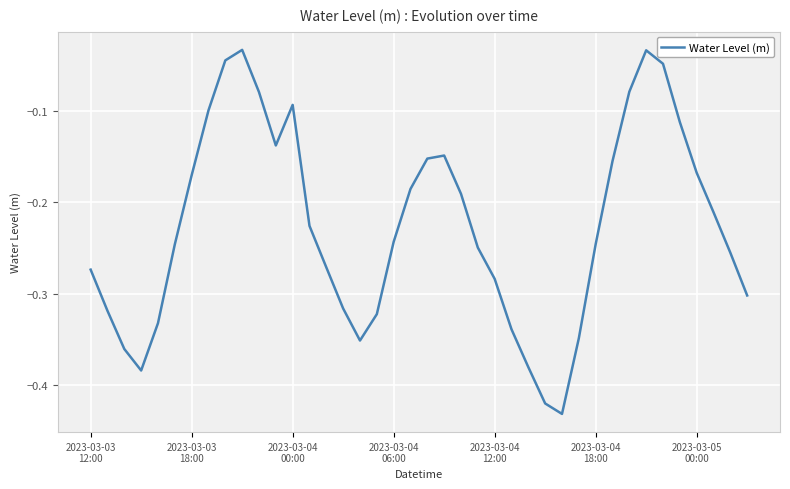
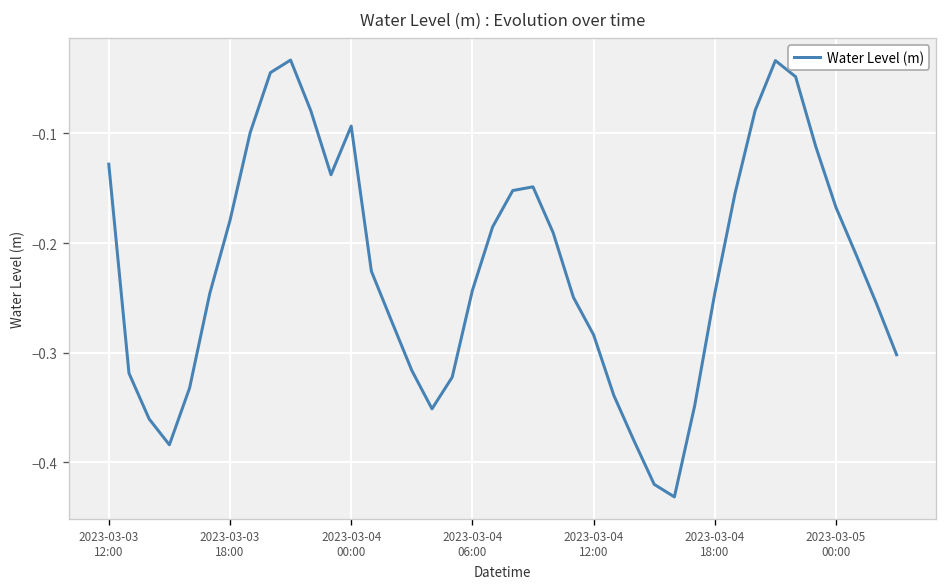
2023-03-03 12:00: -0.27 -> -0.13
2023-03-03 18:00: -0.17 -> -0.18
